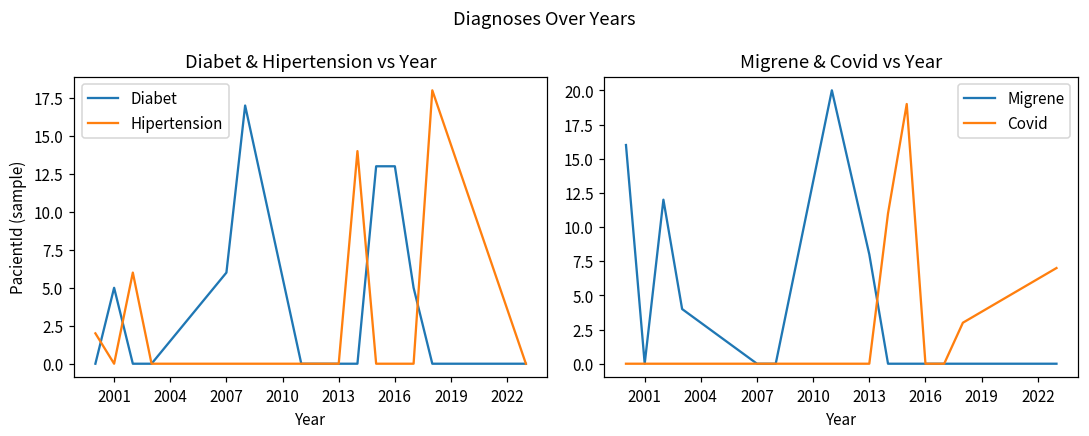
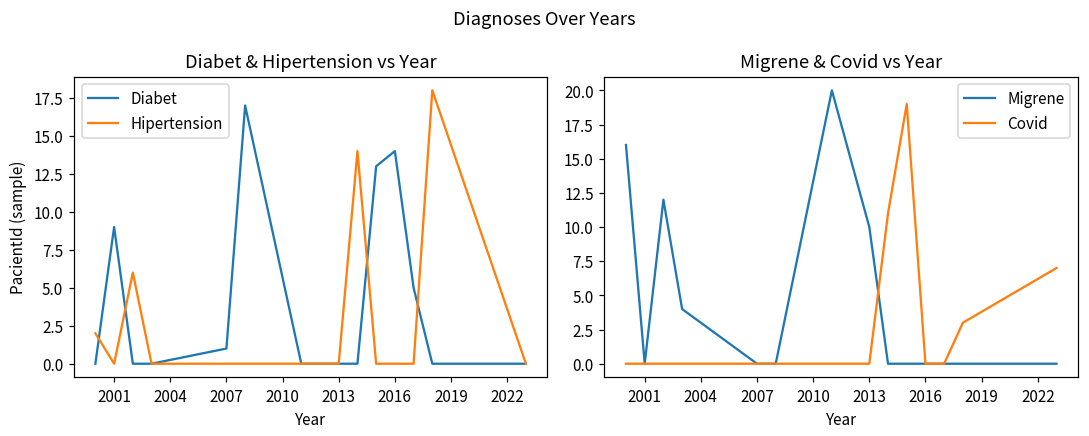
Diabet & Hipertension vs Year, Diabet, 2001: 5 -> 9
Diabet & Hipertension vs Year, Diabet, 2007: 6 -> 1
Diabet & Hipertension vs Year, Diabet, 2016: 13 -> 14
Migrene & Covid vs Year, Migrene, 2013: 8 -> 10
